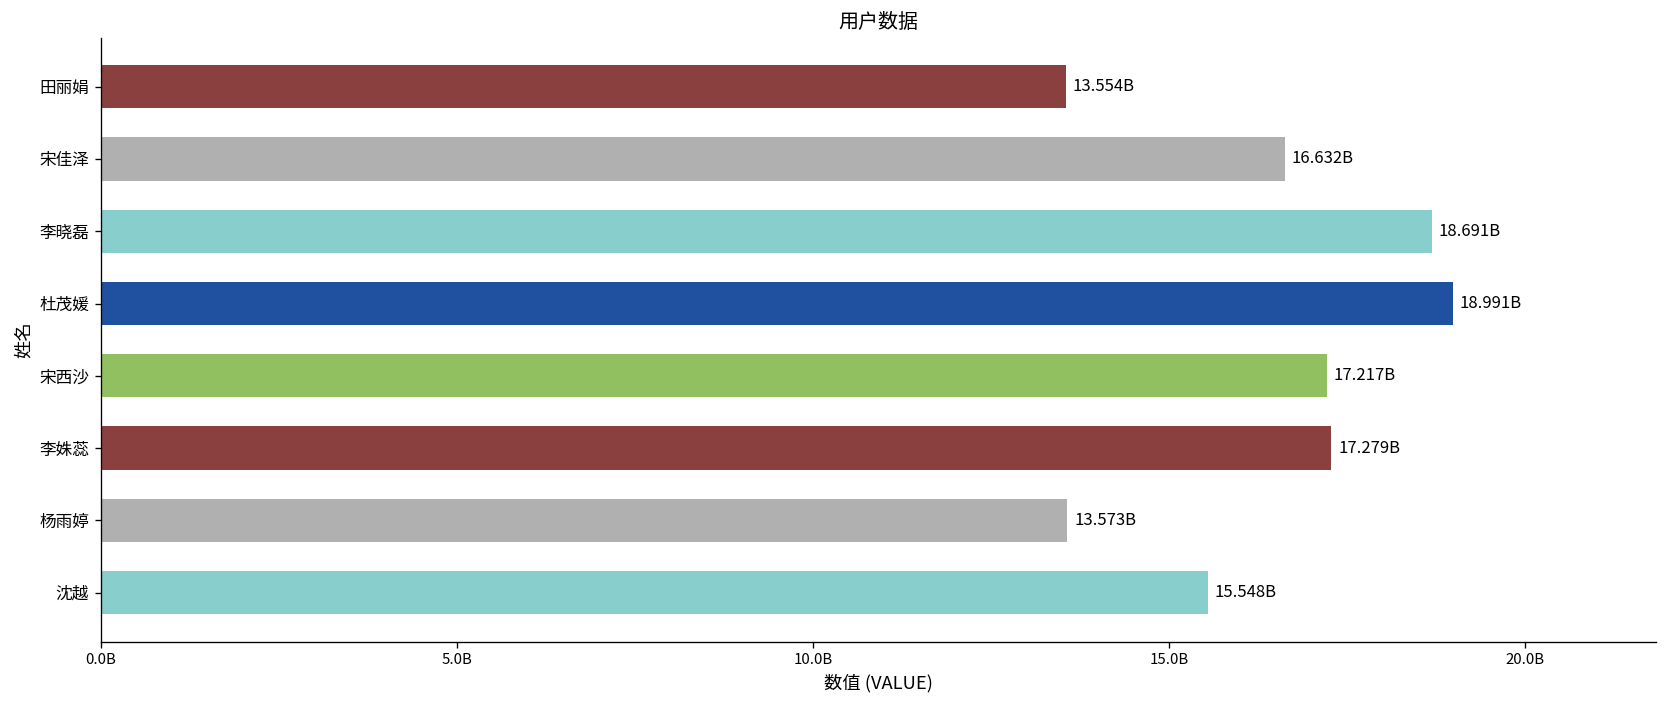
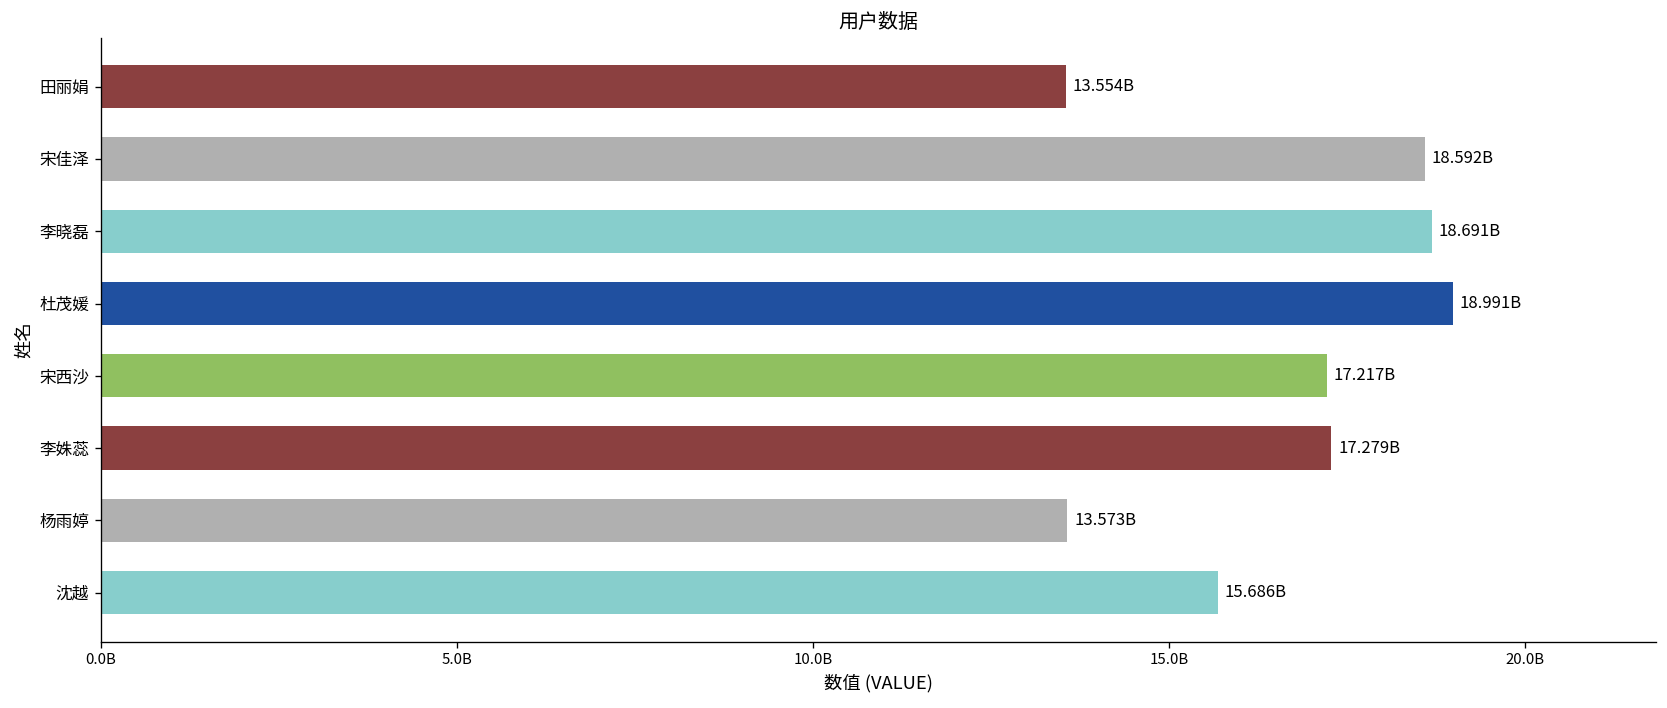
宋佳泽: 16.632B -> 18.592B
沈越: 15.548B -> 15.686B
